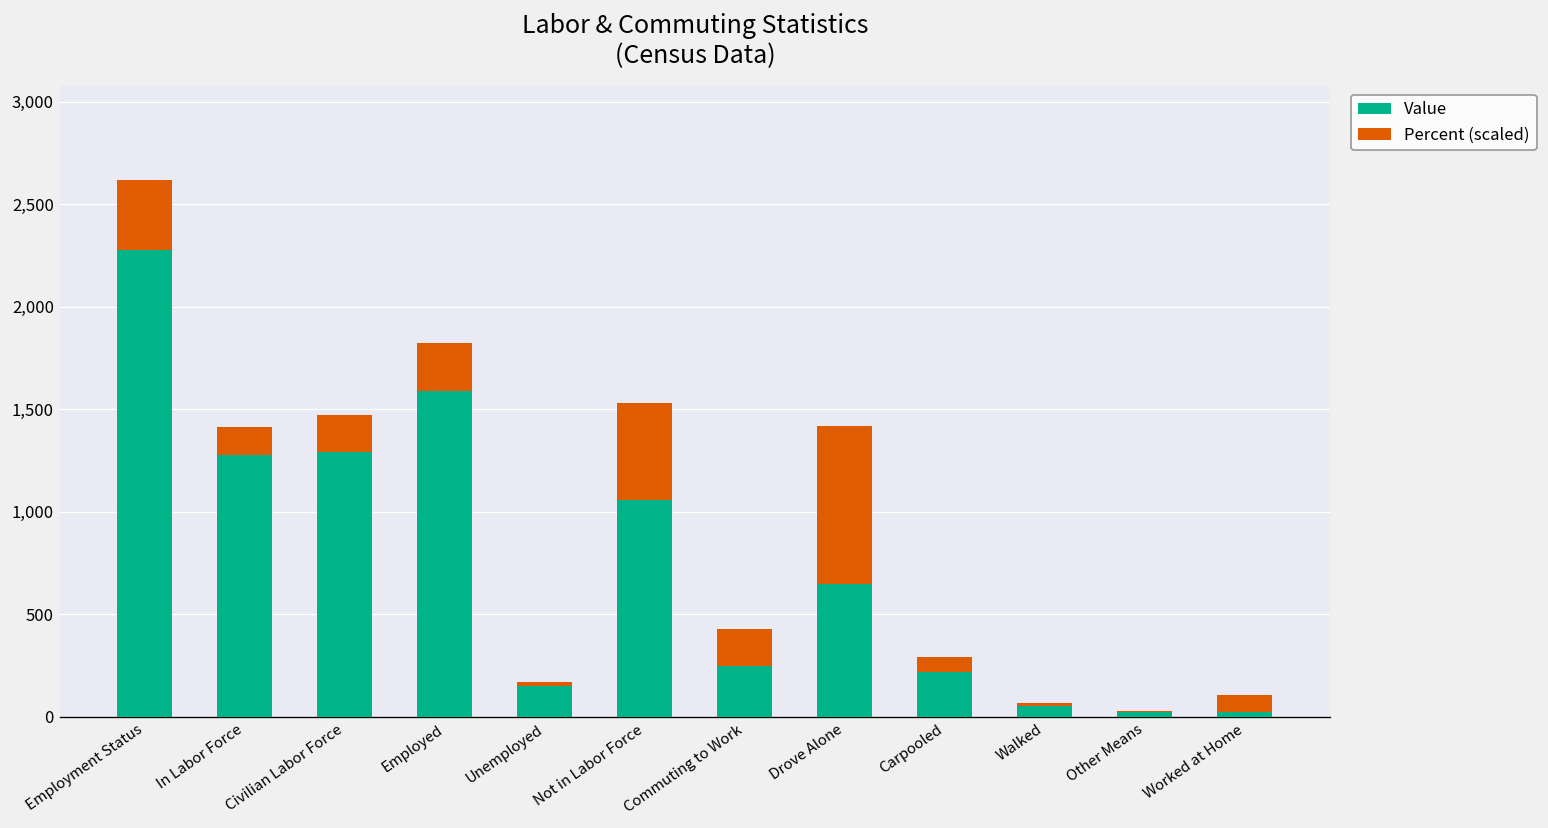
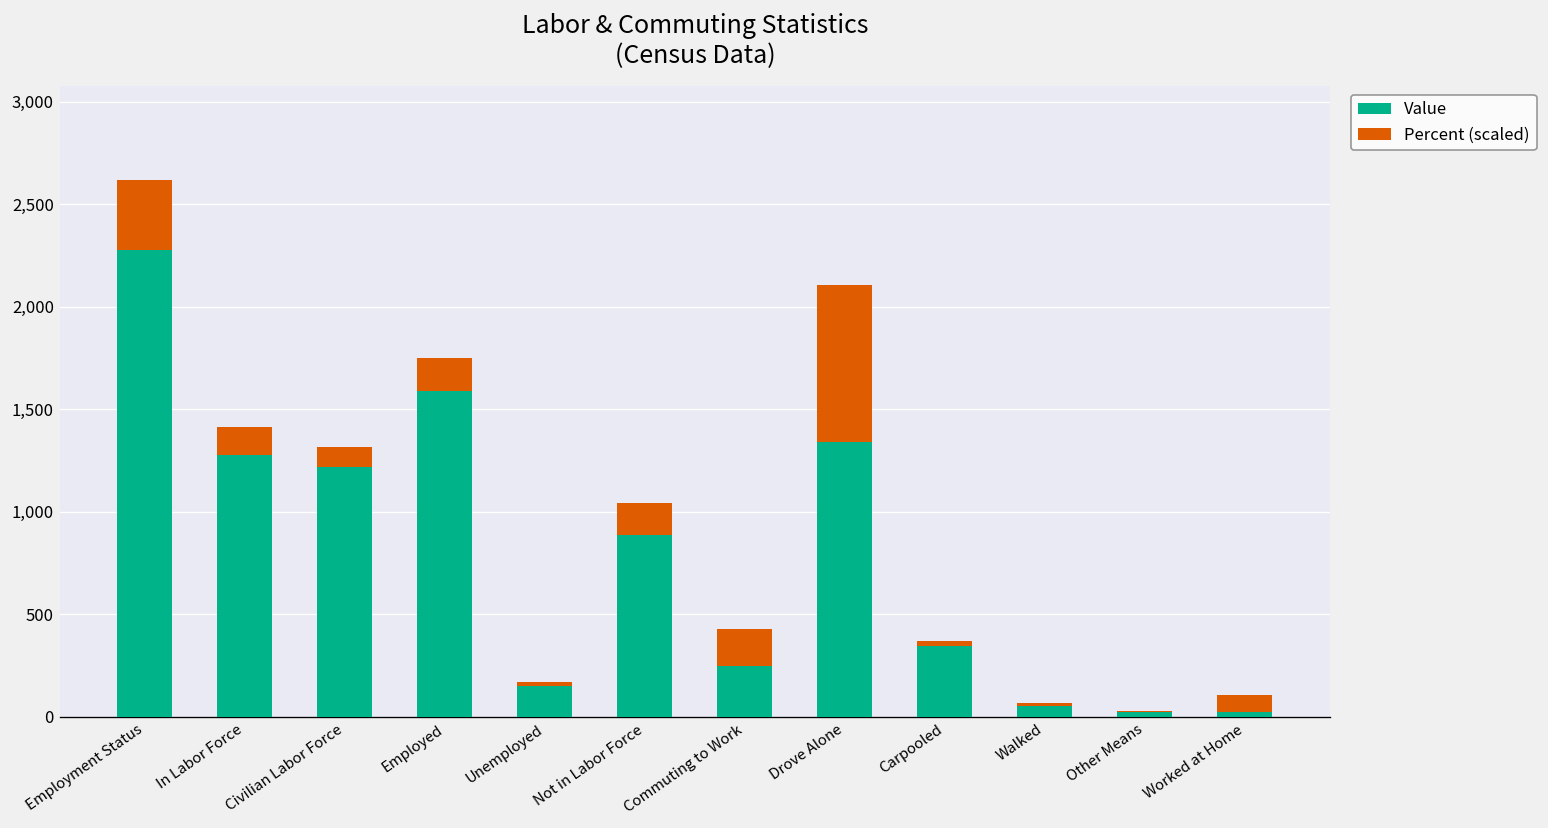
Value, Civilian Labor Force: 1,290 -> 1,220
Percent (scaled), Civilian Labor Force: 180 -> 100
Percent (scaled), Employed: 230 -> 160
Value, Not in Labor Force: 1,060 -> 890
Percent (scaled), Not in Labor Force: 480 -> 160
Value, Drove Alone: 650 -> 1,340
Value, Carpooled: 220 -> 340
Percent (scaled), Carpooled: 70 -> 30
